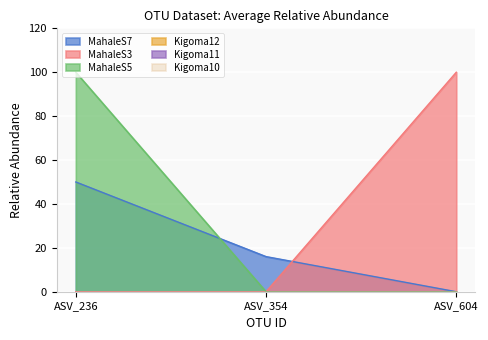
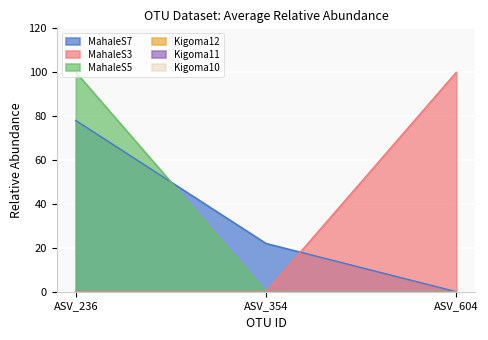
MahaleS7, ASV_236: 50 -> 78
MahaleS7, ASV_354: 16 -> 22
